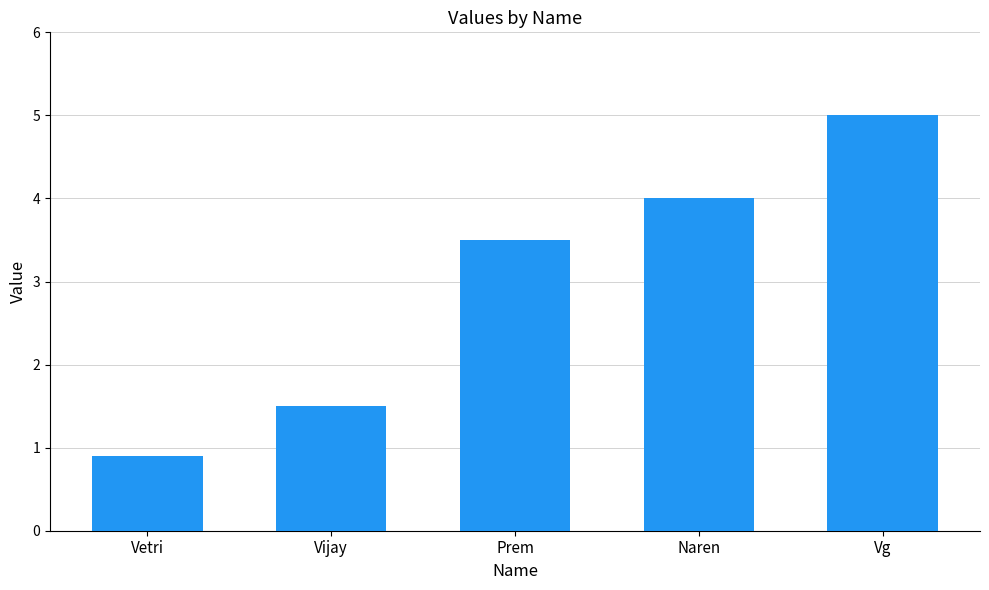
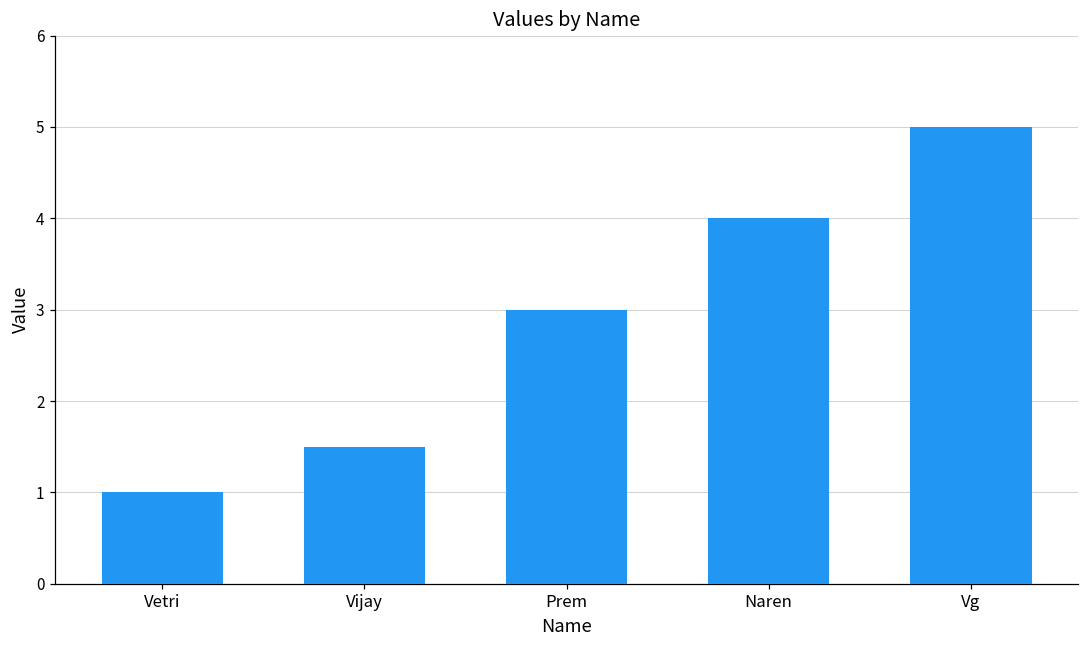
Vetri: 0.9 -> 1.0
Prem: 3.5 -> 3.0
